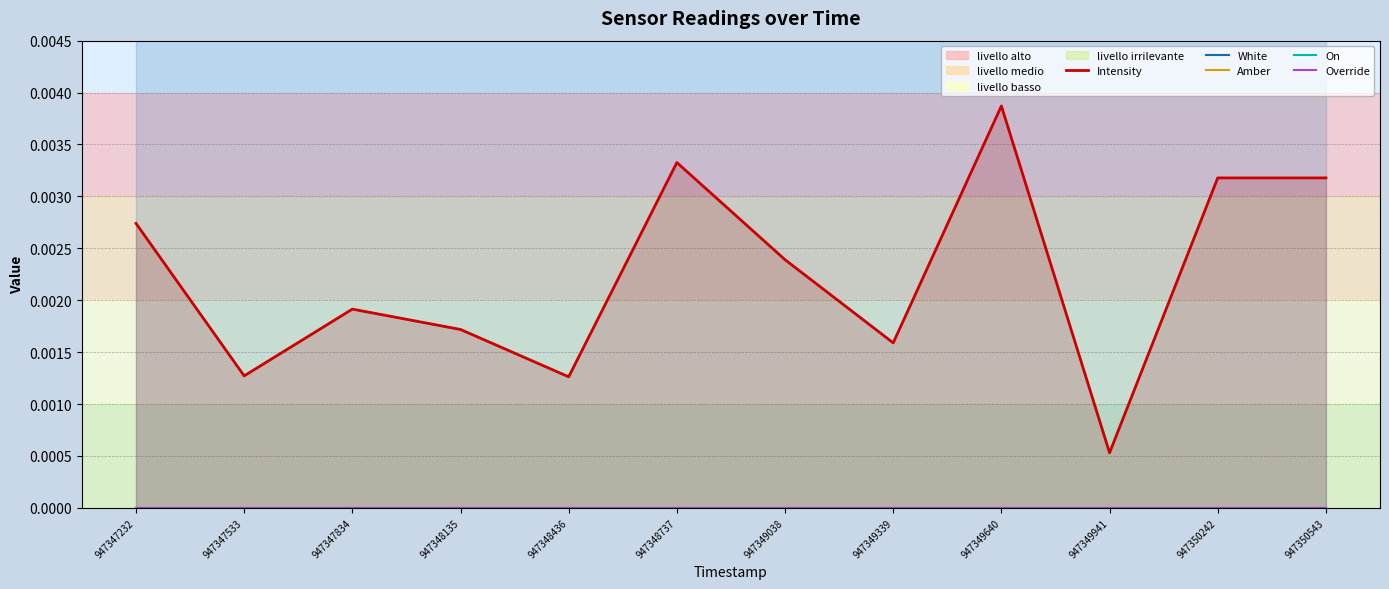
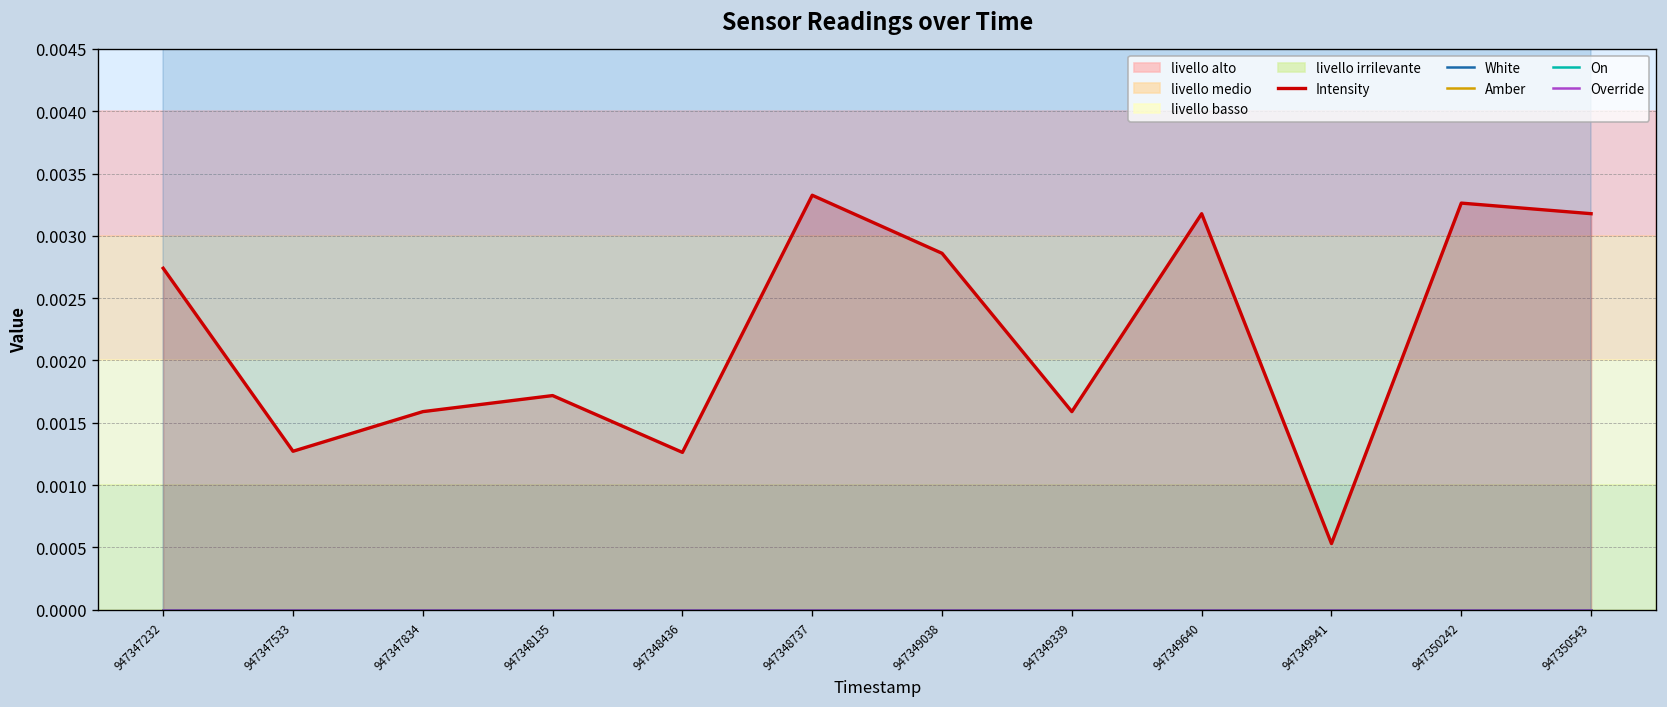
Intensity, 947347834: 0.00191 -> 0.00159
Intensity, 947349038: 0.00239 -> 0.00286
Intensity, 947349640: 0.00387 -> 0.00318
Intensity, 947350242: 0.00318 -> 0.00326
